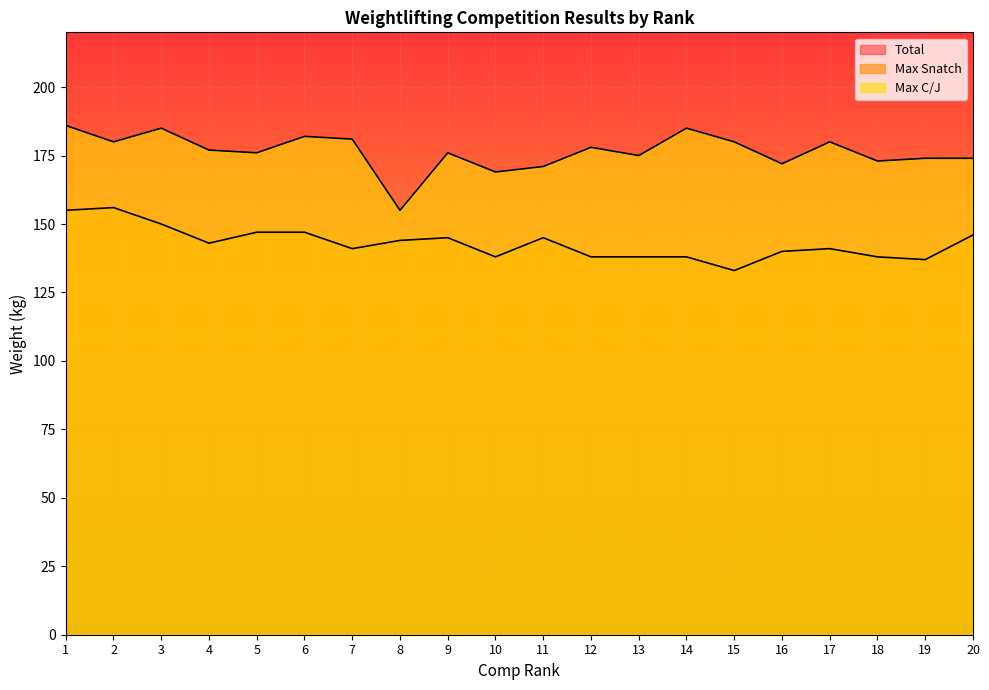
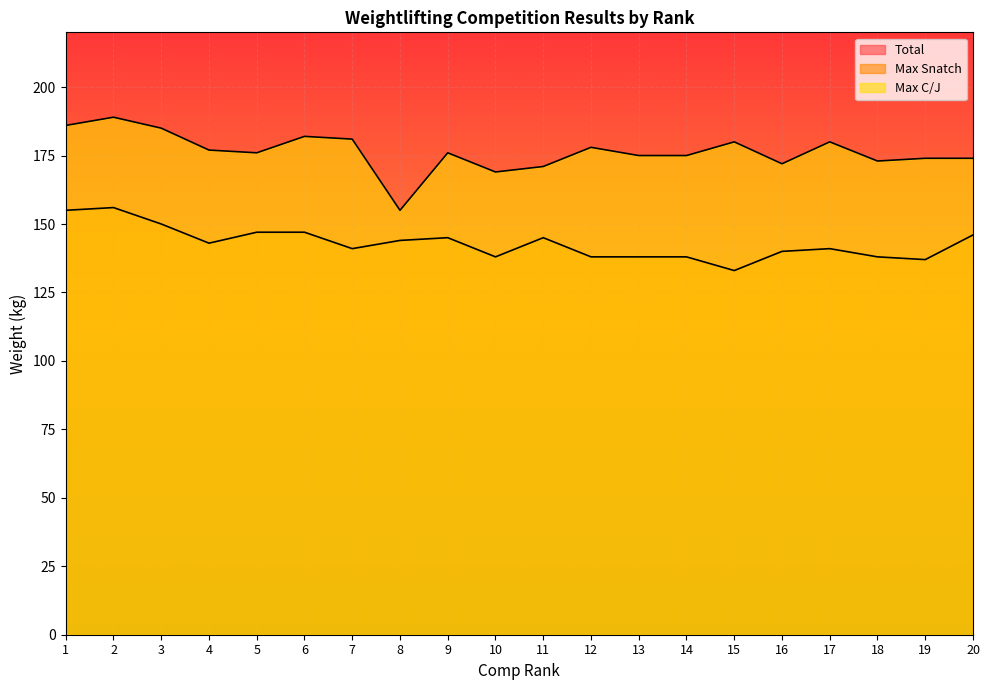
Max C/J, 2: 180 -> 189
Max C/J, 14: 185 -> 175
